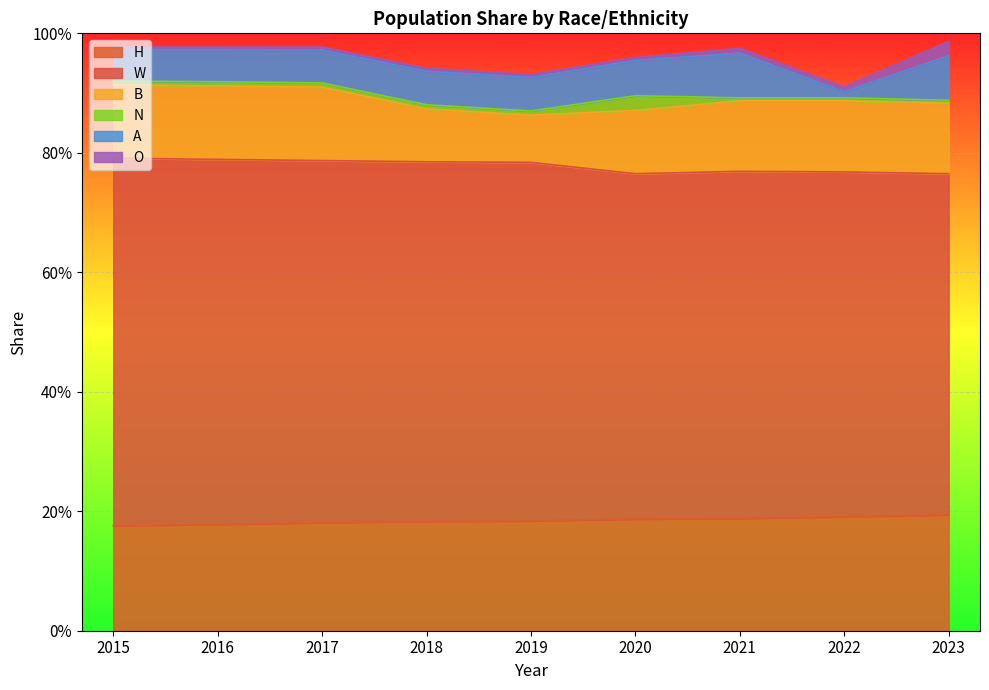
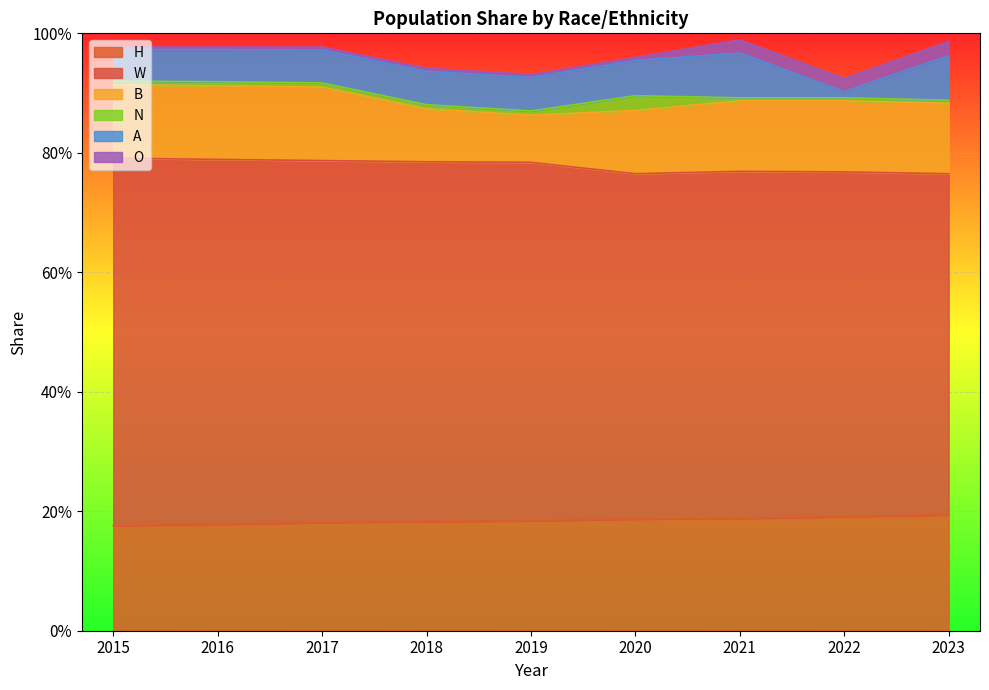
O, 2021: 1% -> 2%
O, 2022: 1% -> 2%
